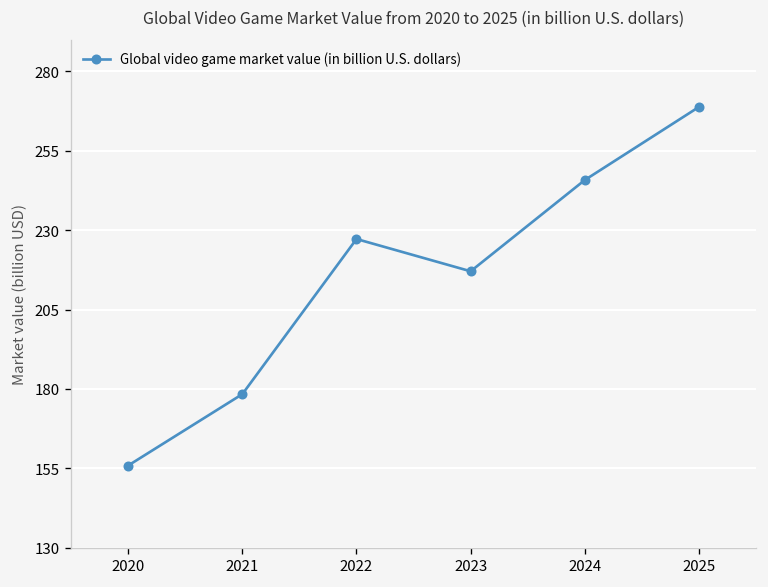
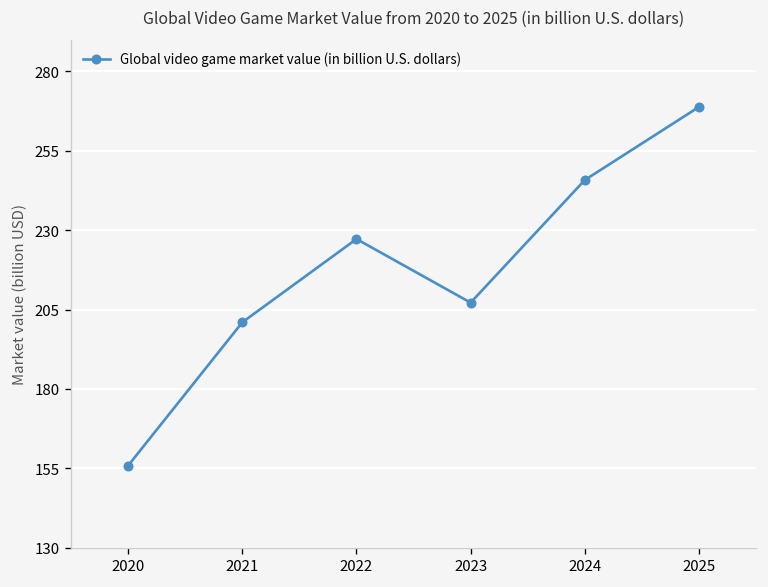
2021: 178 -> 201
2023: 217 -> 207
